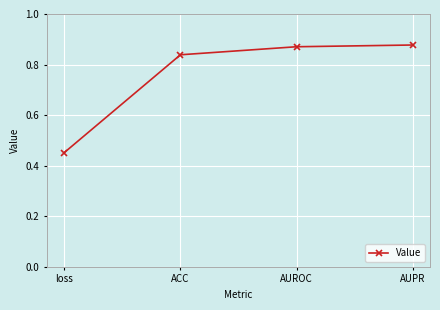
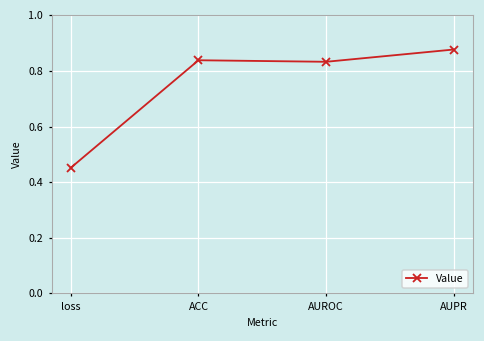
AUROC: 0.87 -> 0.83
